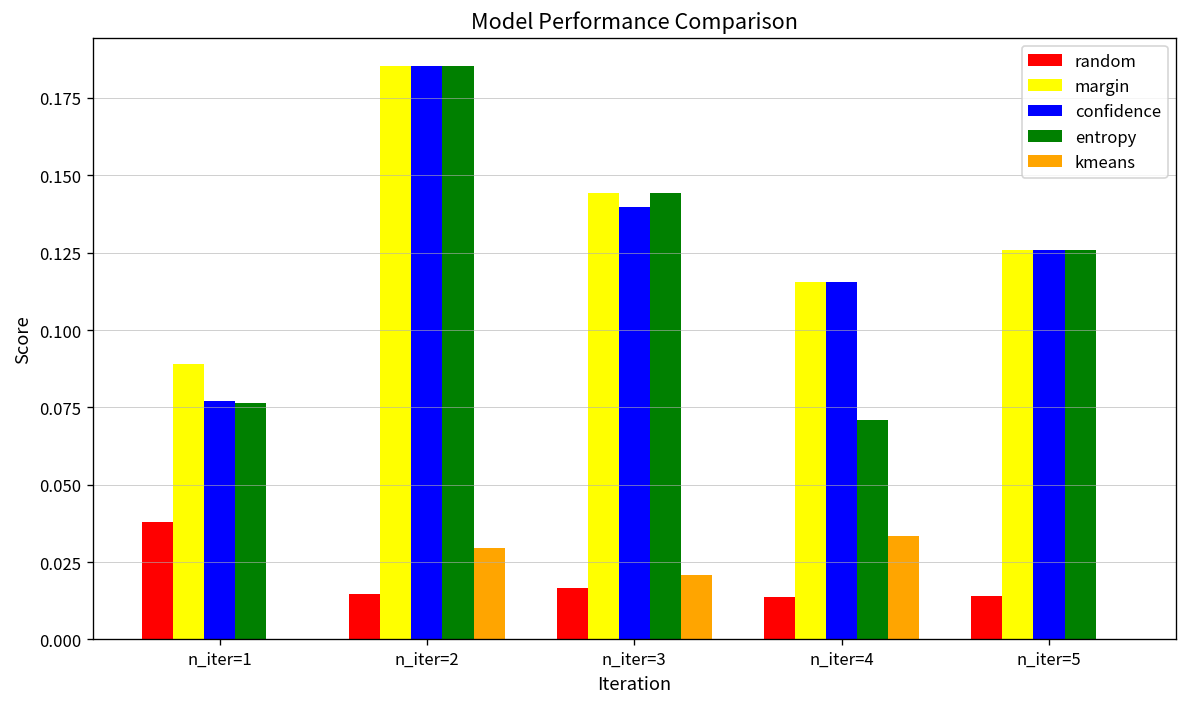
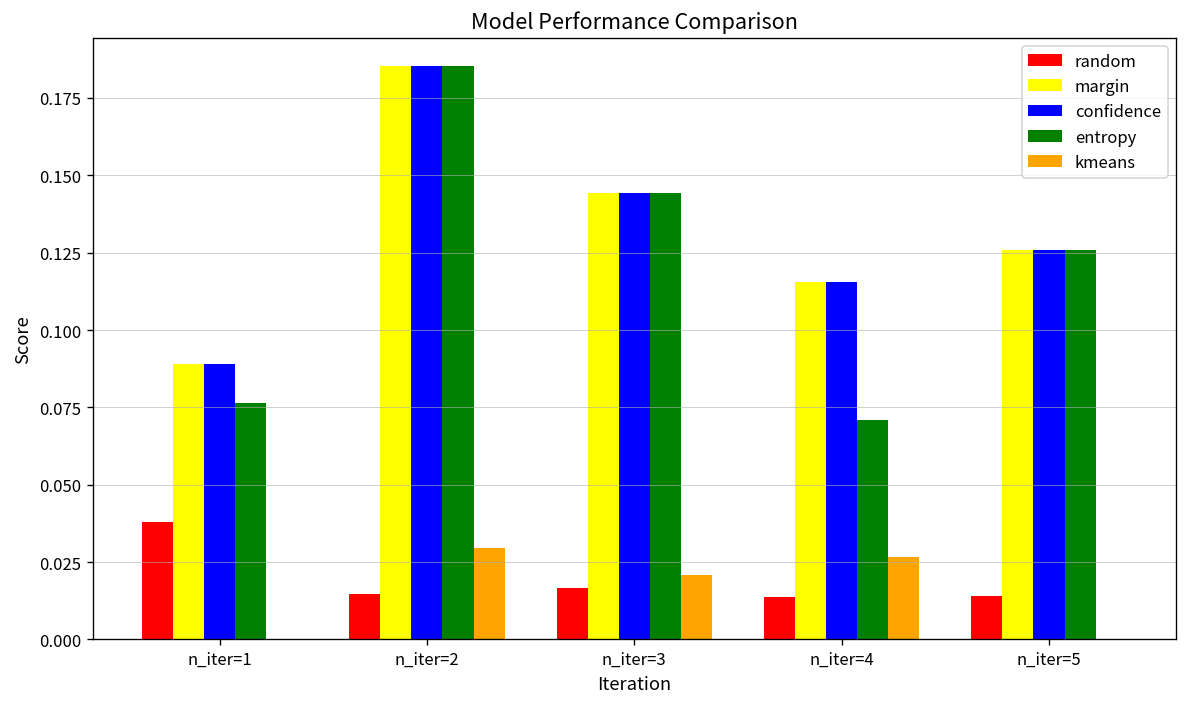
confidence, n_iter=1: 0.077 -> 0.089
confidence, n_iter=3: 0.140 -> 0.144
kmeans, n_iter=4: 0.034 -> 0.027
